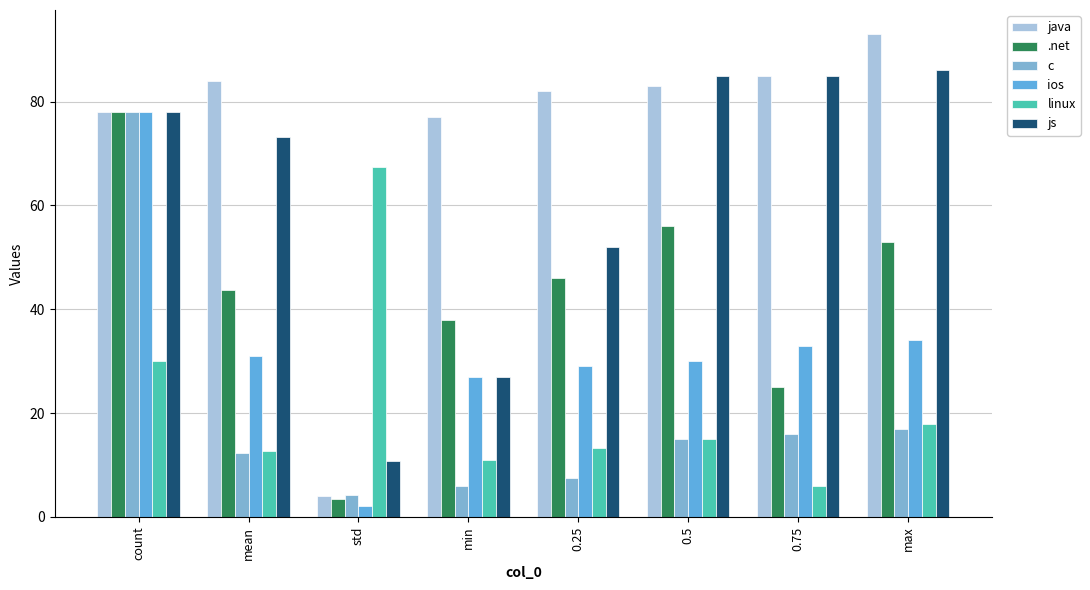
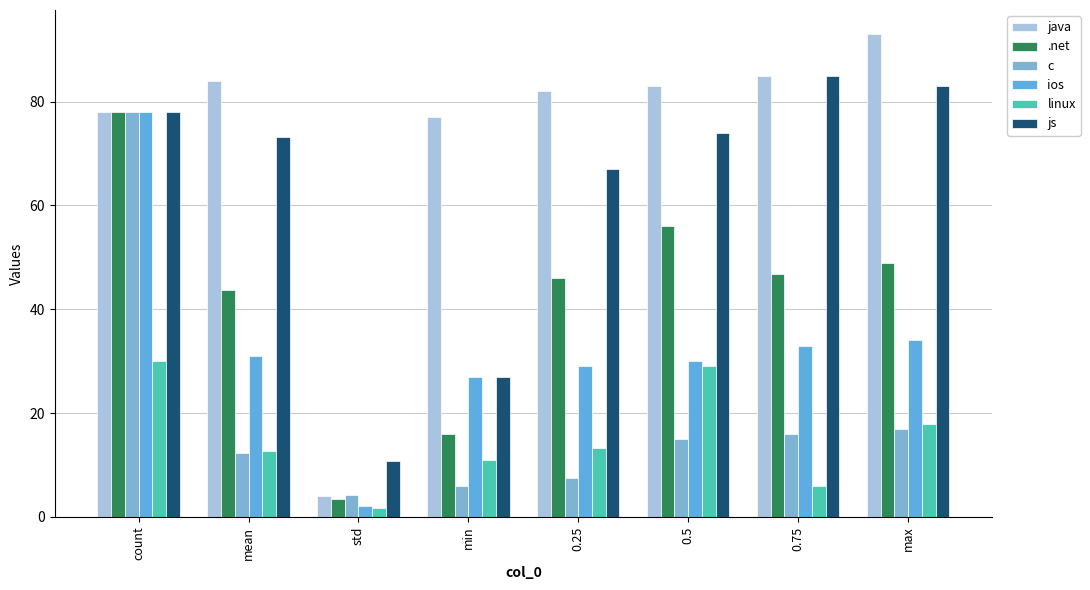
linux, std: 67 -> 2
.net, min: 38 -> 16
js, 0.25: 52 -> 67
linux, 0.5: 15 -> 29
js, 0.5: 85 -> 74
.net, 0.75: 25 -> 47
.net, max: 53 -> 49
js, max: 86 -> 83
